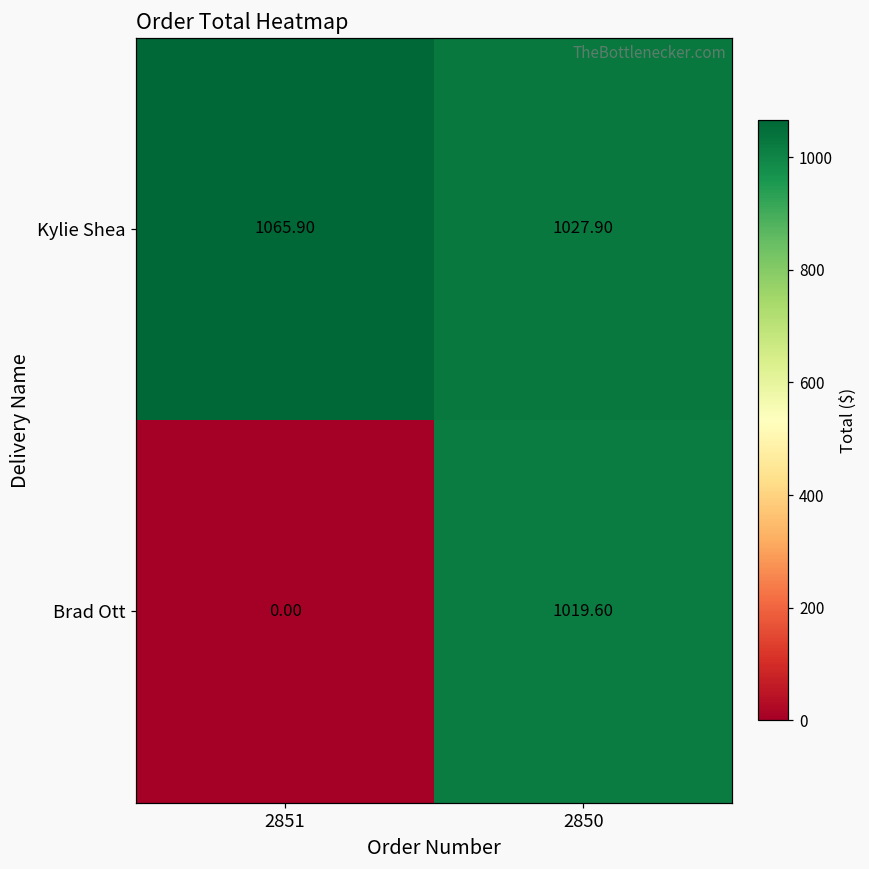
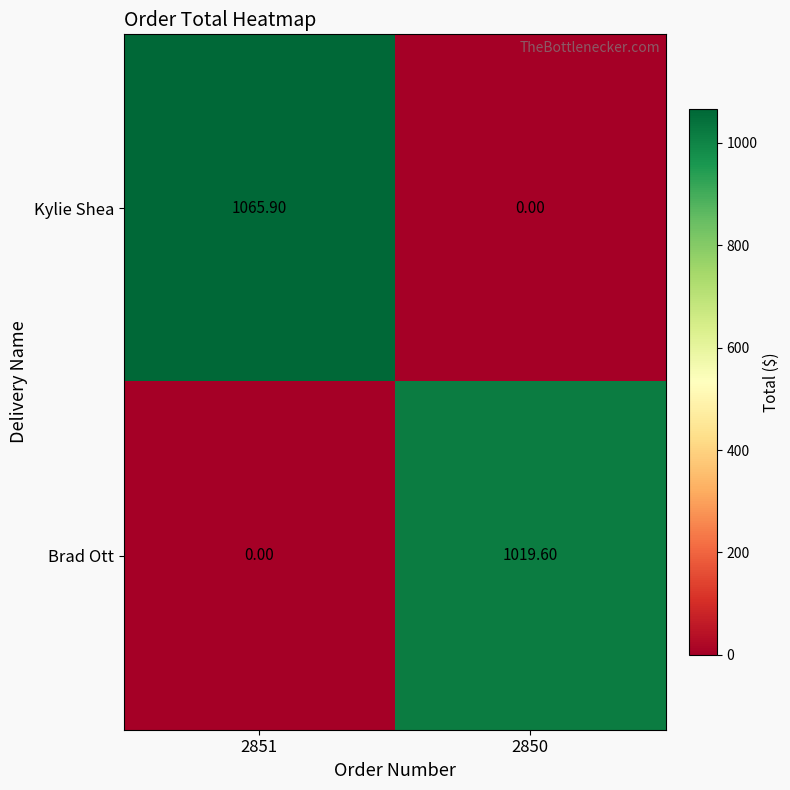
Kylie Shea, 2850: 1027.90 -> 0.00
